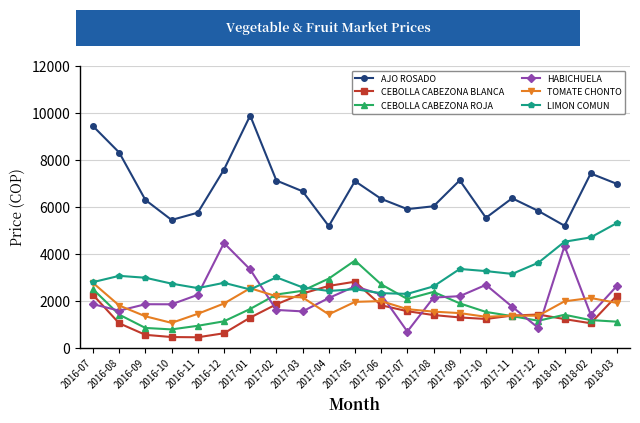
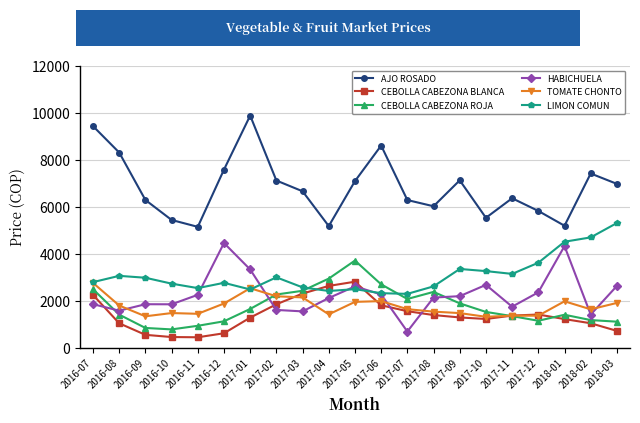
TOMATE CHONTO, 2016-10: 1100 -> 1500
AJO ROSADO, 2016-11: 5800 -> 5200
AJO ROSADO, 2017-06: 6300 -> 8600
AJO ROSADO, 2017-07: 5900 -> 6300
HABICHUELA, 2017-12: 900 -> 2400
TOMATE CHONTO, 2018-02: 2100 -> 1600
CEBOLLA CABEZONA BLANCA, 2018-03: 2200 -> 700
